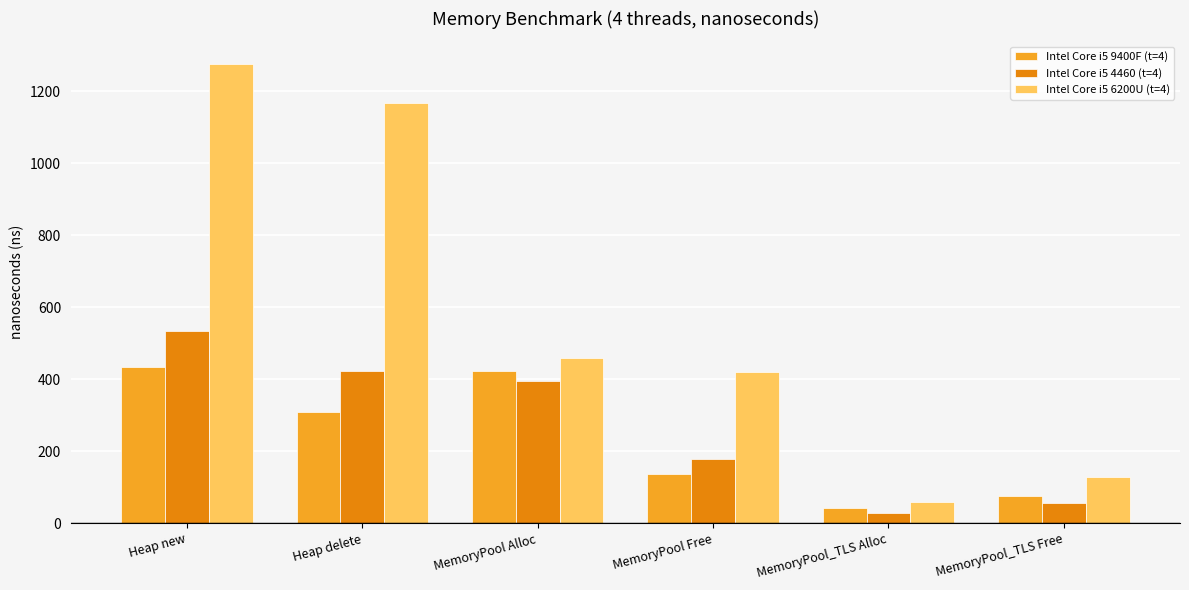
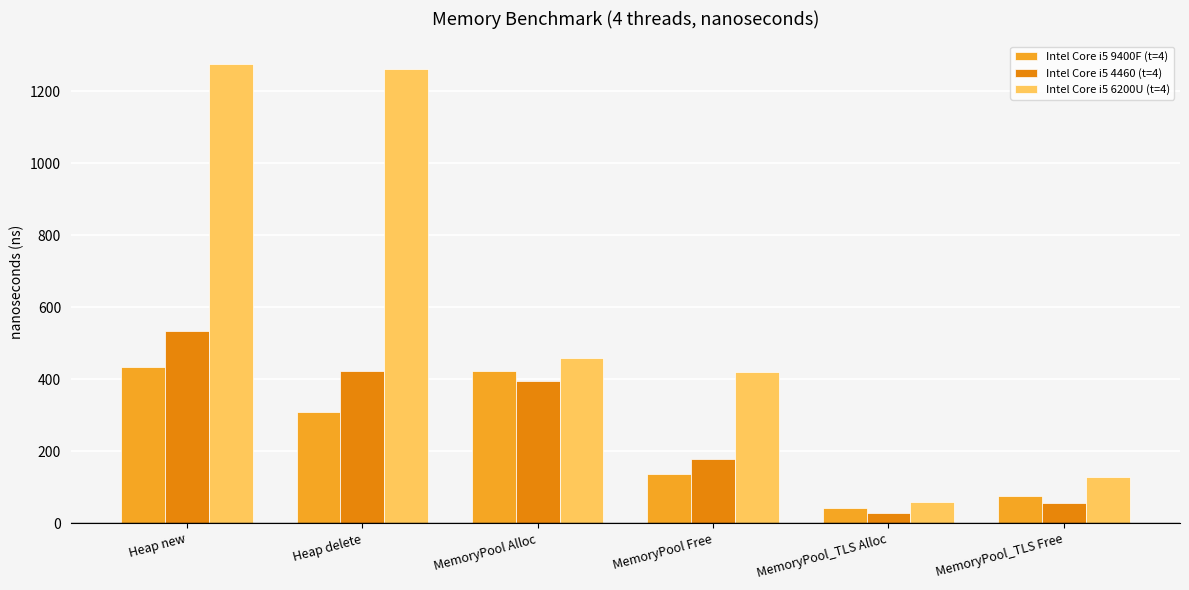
Intel Core i5 6200U (t=4), Heap delete: 1170 -> 1260
